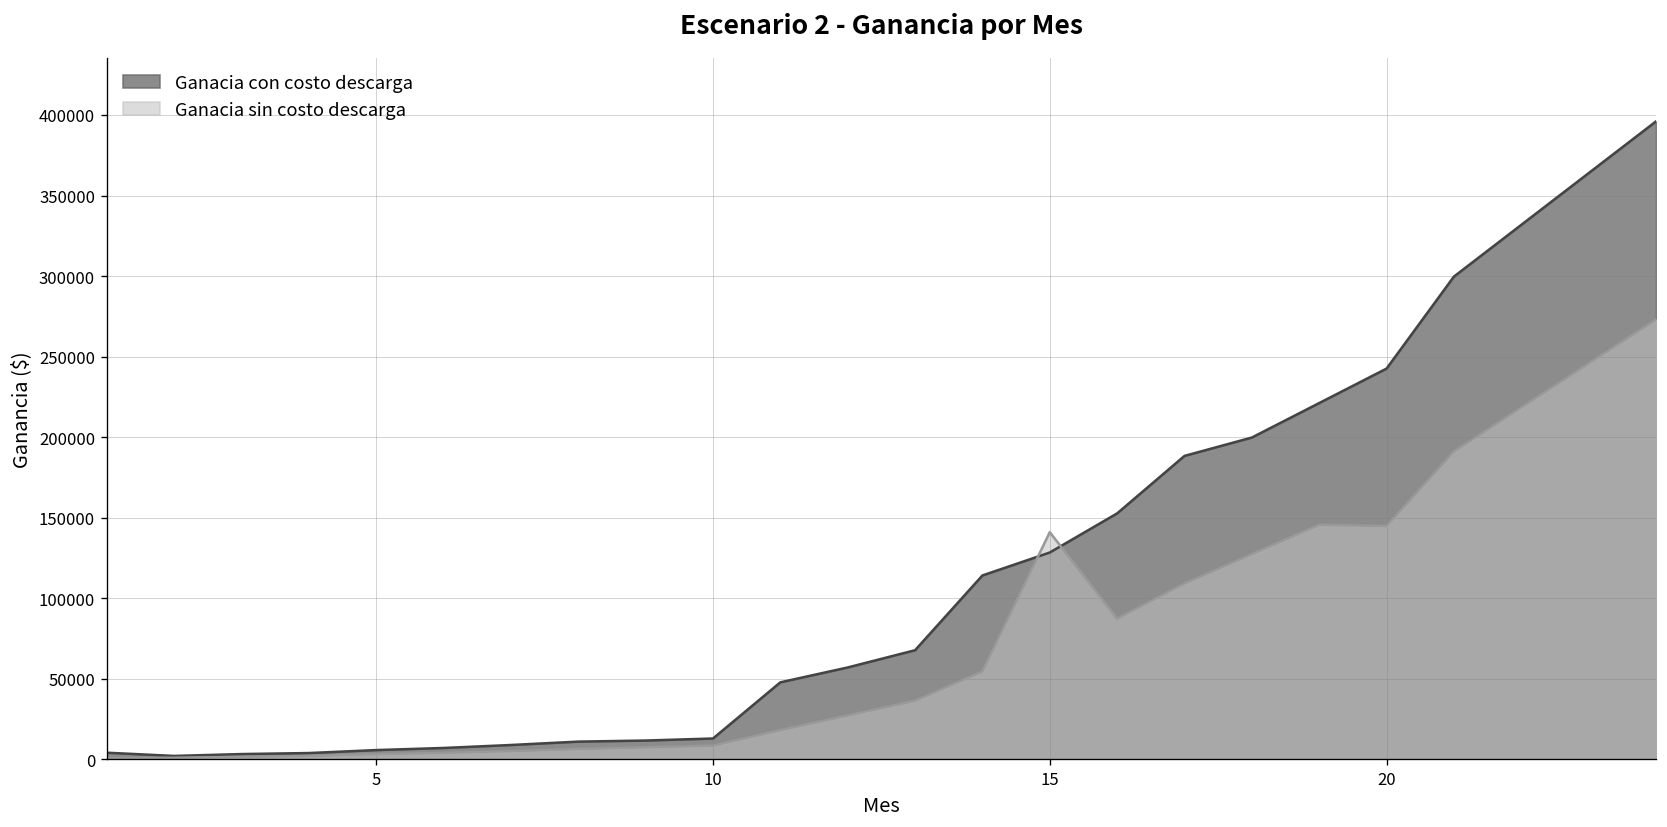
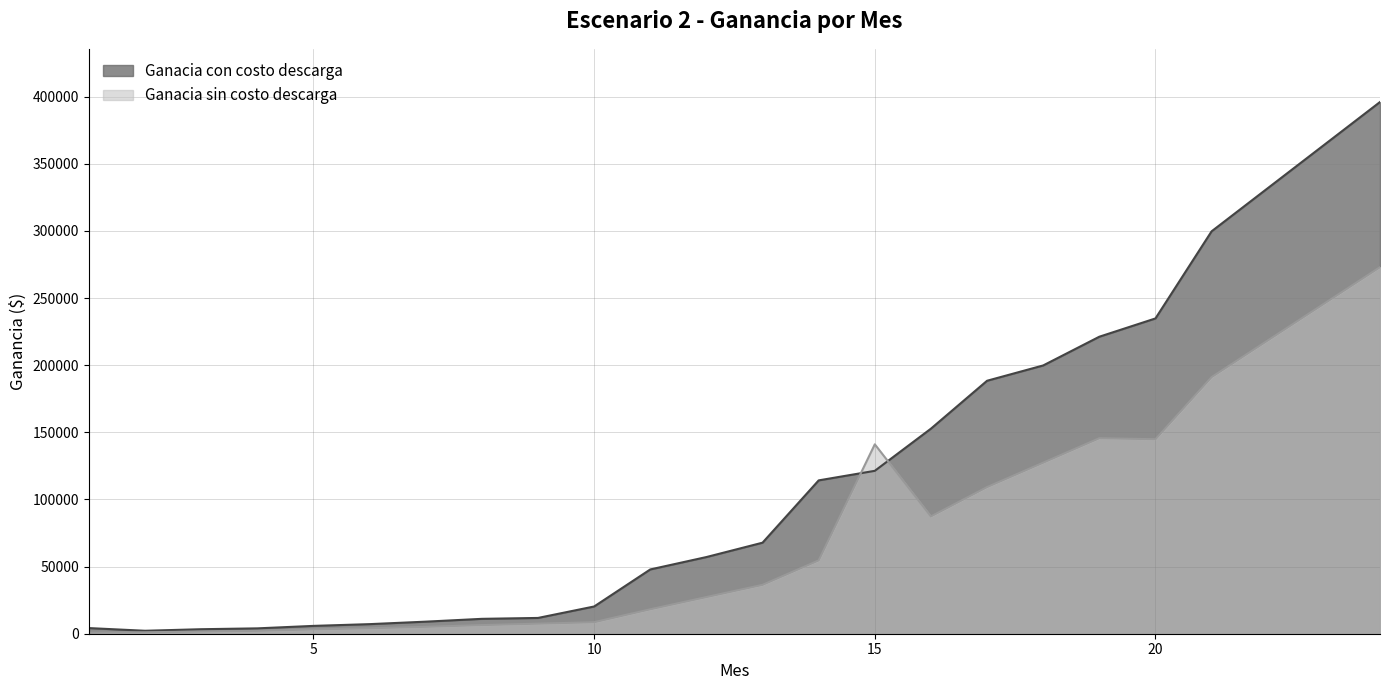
Ganacia con costo descarga, 10: 13000 -> 20000
Ganacia con costo descarga, 15: 128000 -> 121000
Ganacia con costo descarga, 20: 243000 -> 235000
